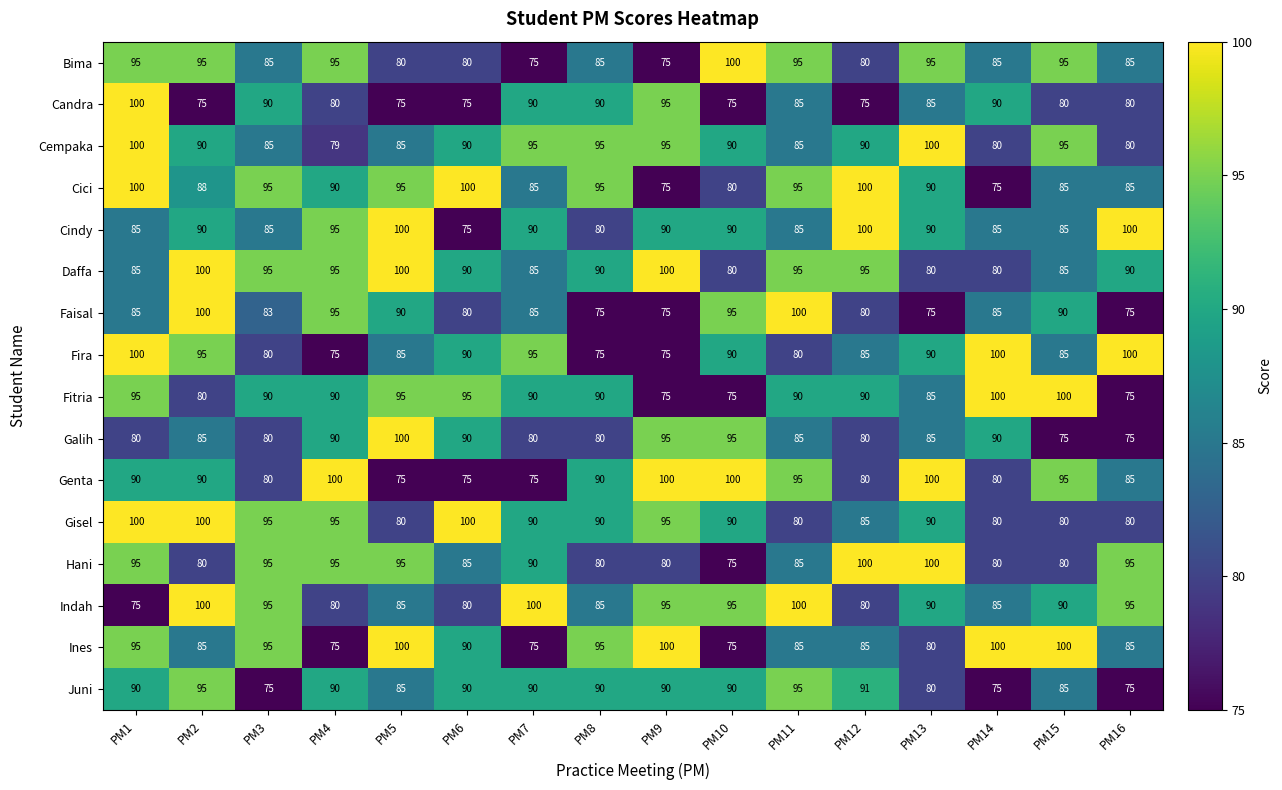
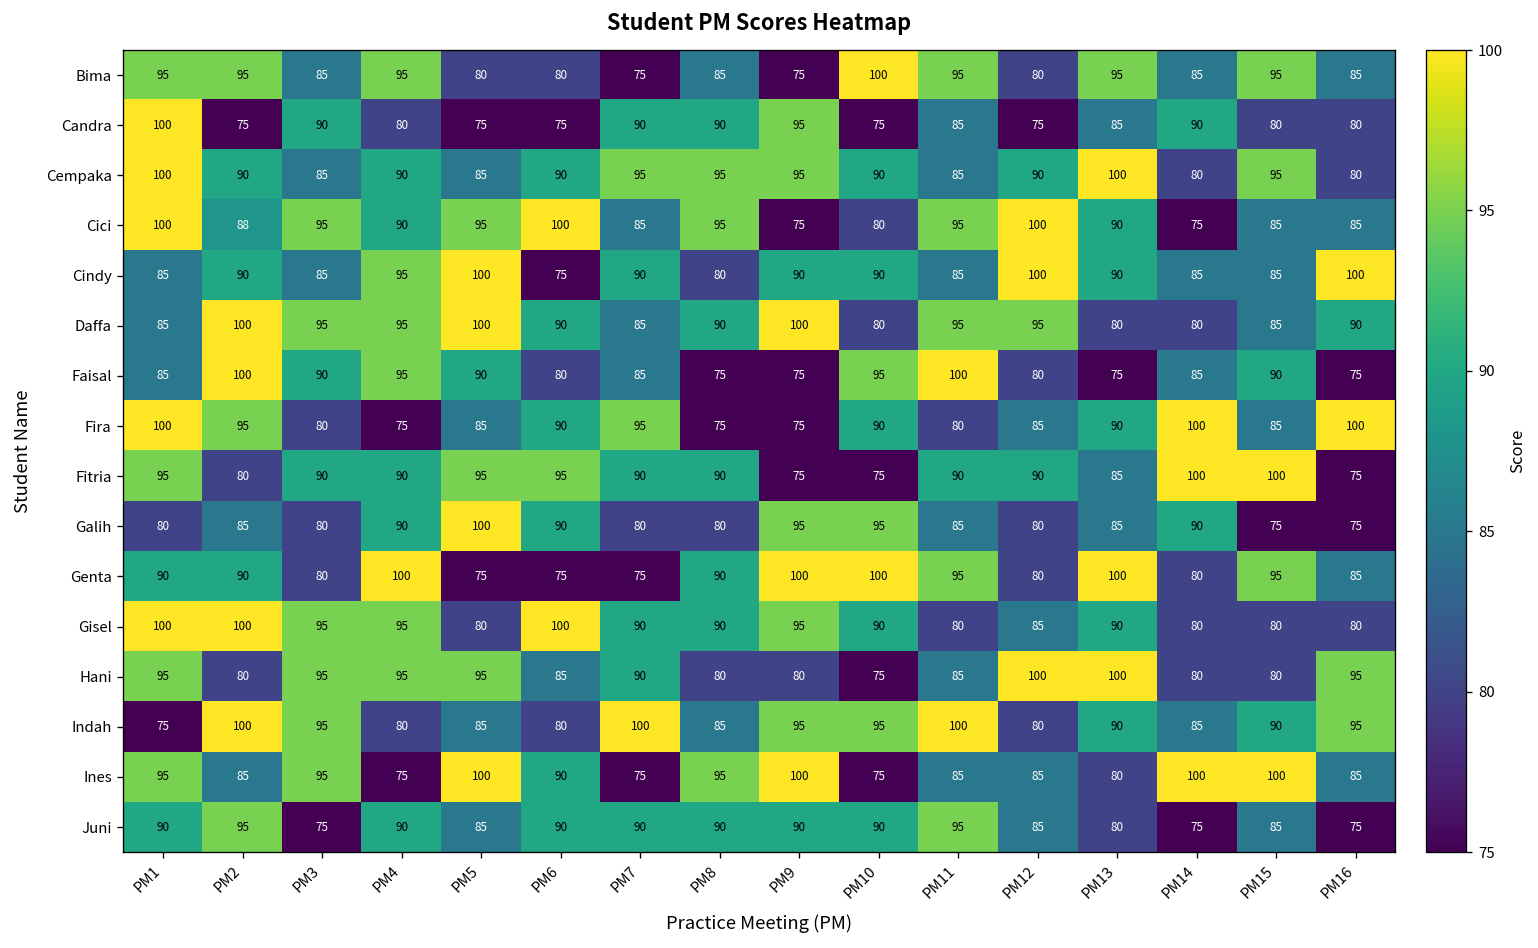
Cempaka, PM4: 79 -> 90
Faisal, PM3: 83 -> 90
Juni, PM12: 91 -> 85
